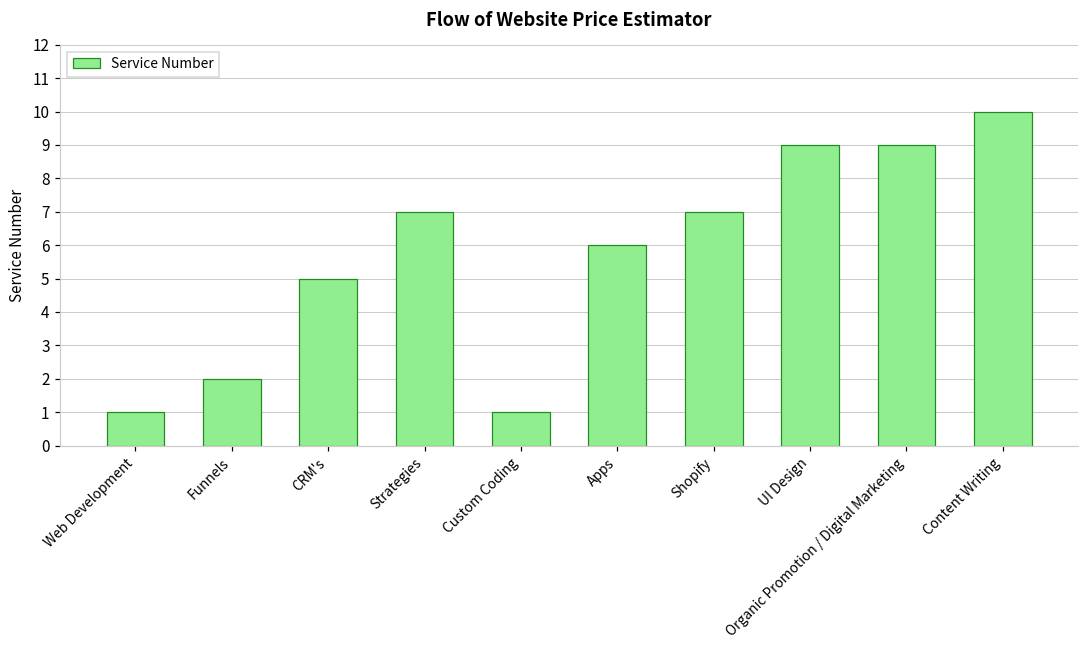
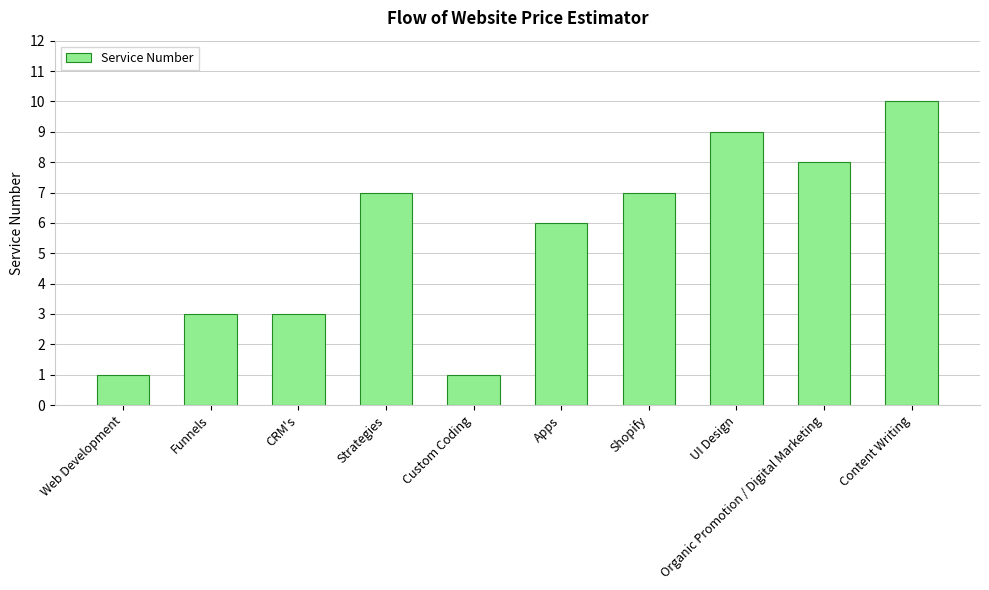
Funnels: 2 -> 3
CRM's: 5 -> 3
Organic Promotion / Digital Marketing: 9 -> 8
